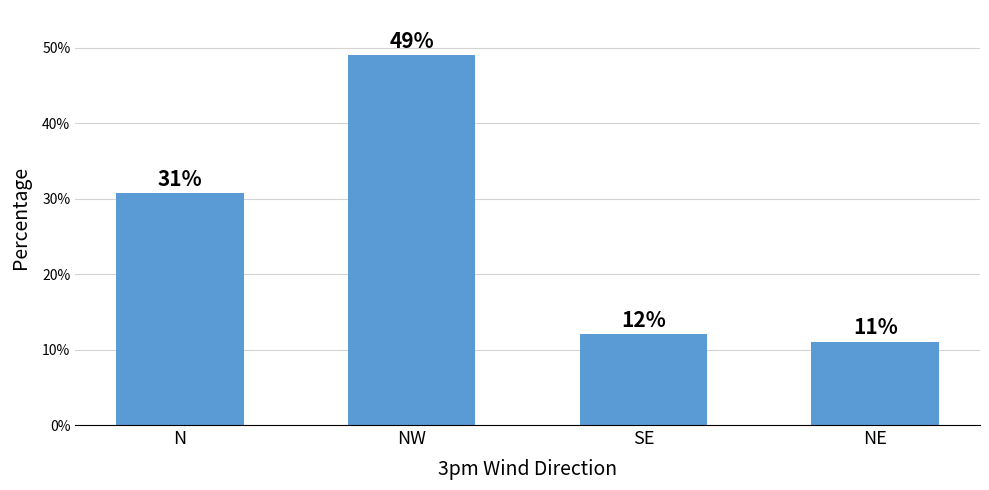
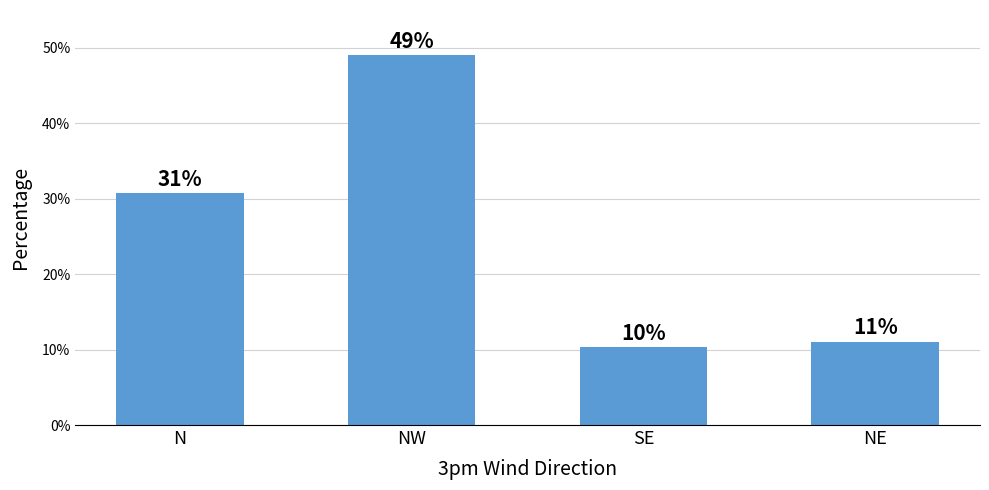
SE: 12% -> 10%
